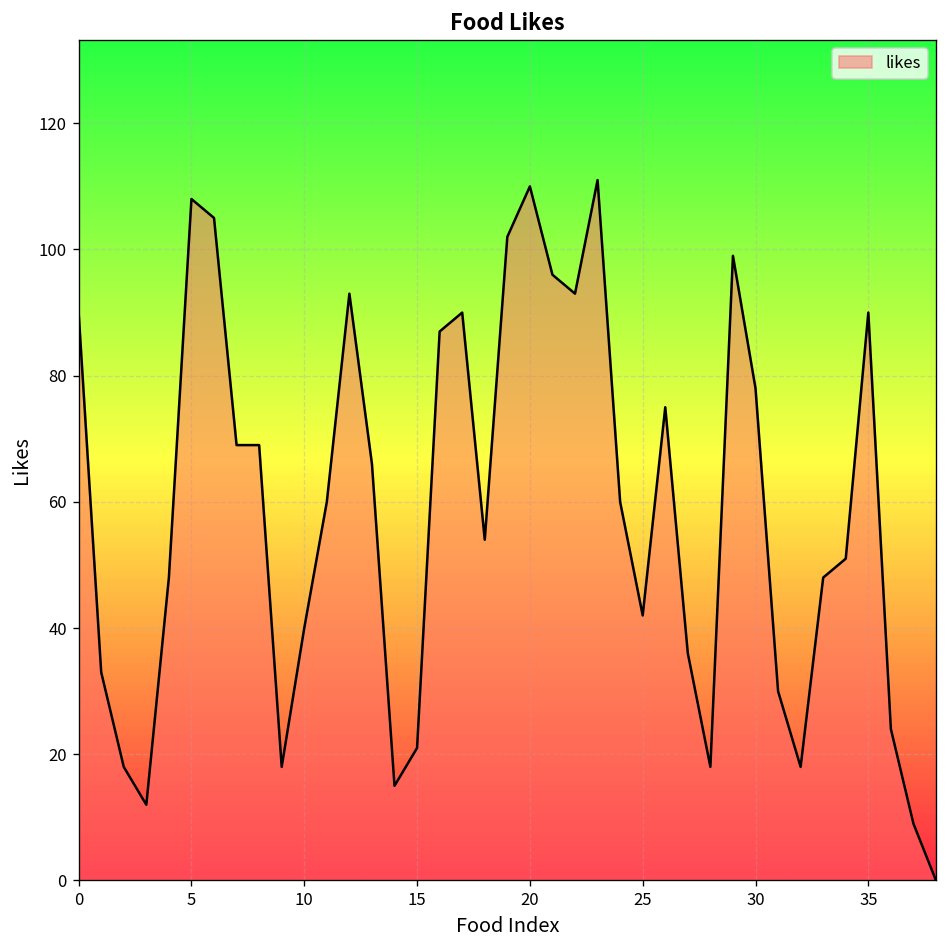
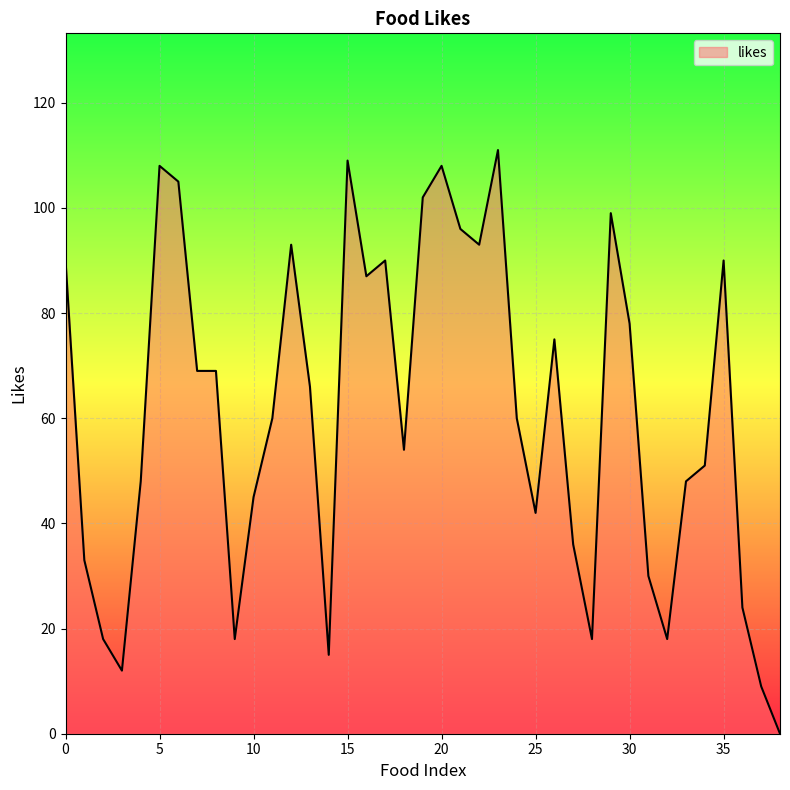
10: 40 -> 45
15: 21 -> 109
20: 110 -> 108
